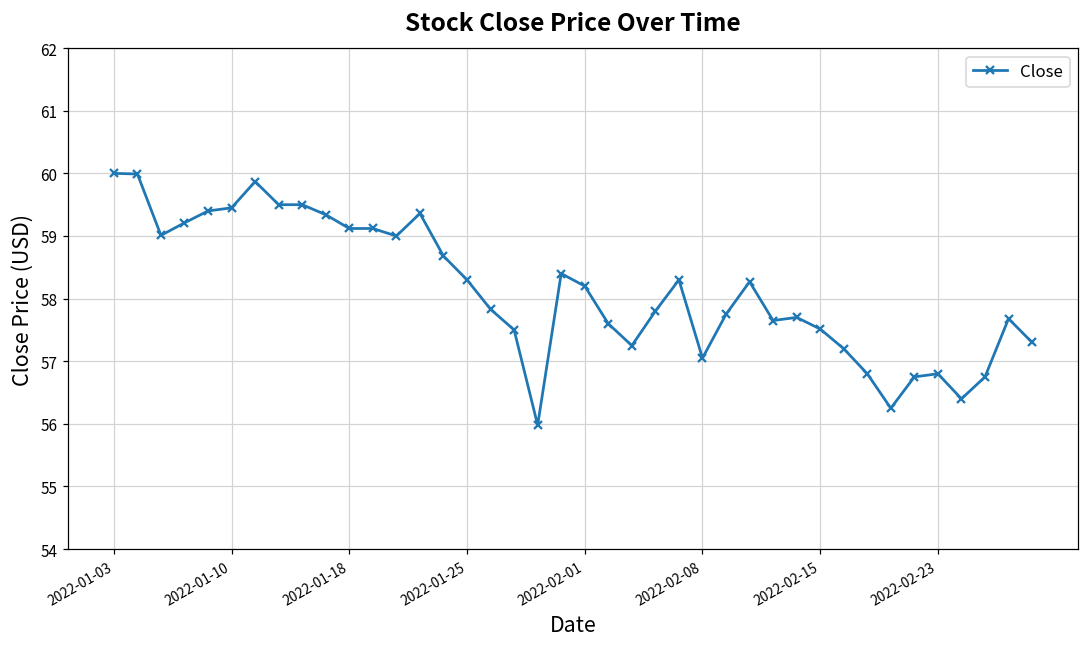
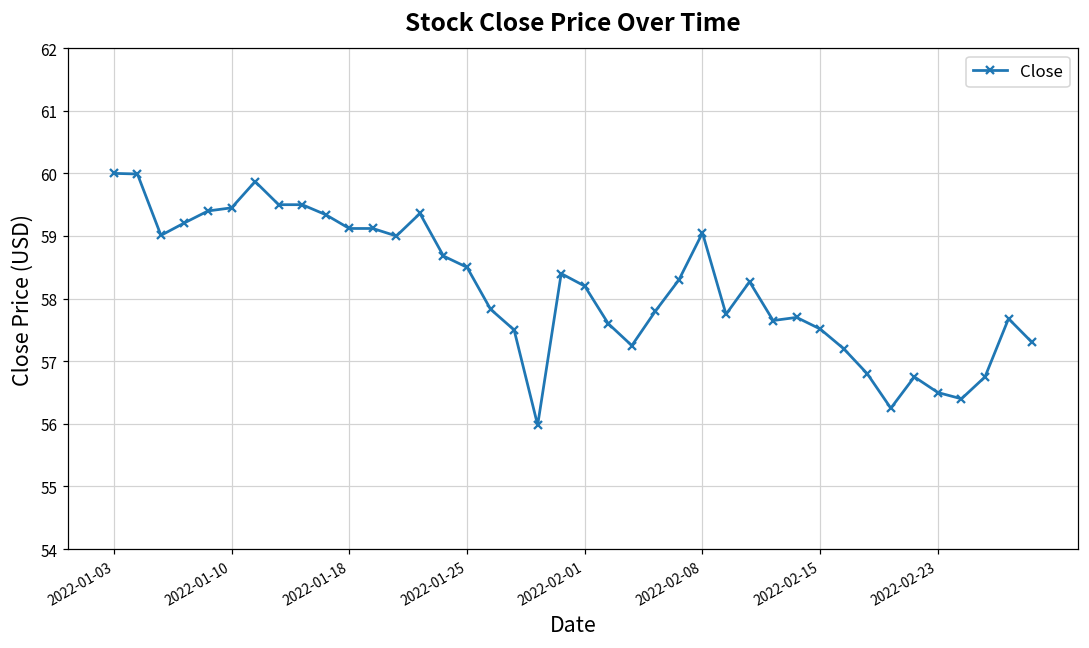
2022-01-25: 58.3 -> 58.5
2022-02-08: 57.0 -> 59.0
2022-02-23: 56.8 -> 56.5
